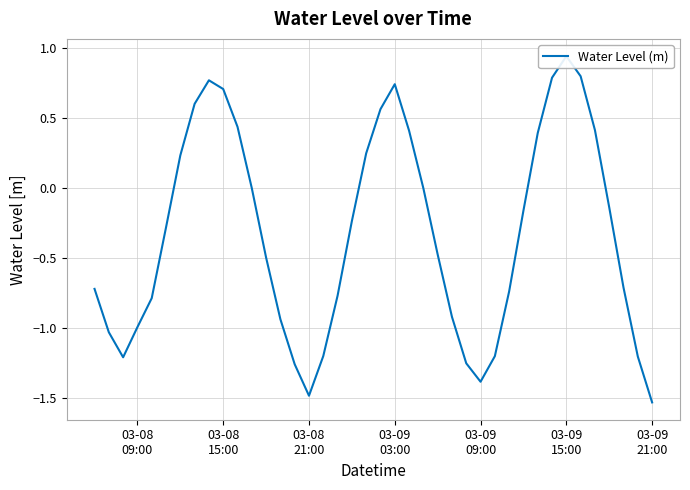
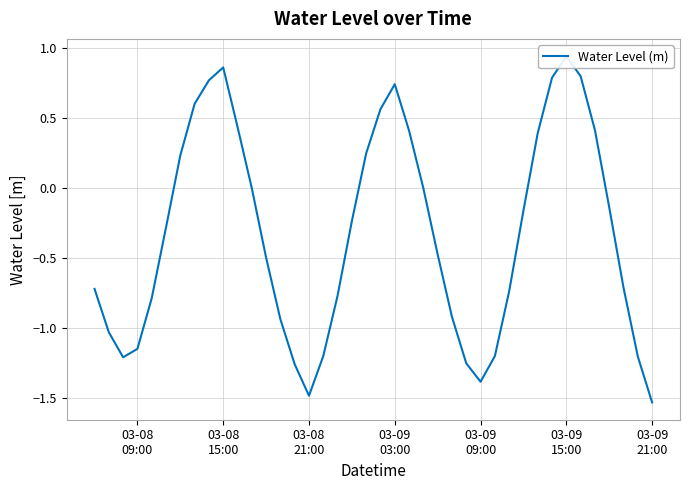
03-08 09:00: -0.99 -> -1.15
03-08 15:00: 0.71 -> 0.86
